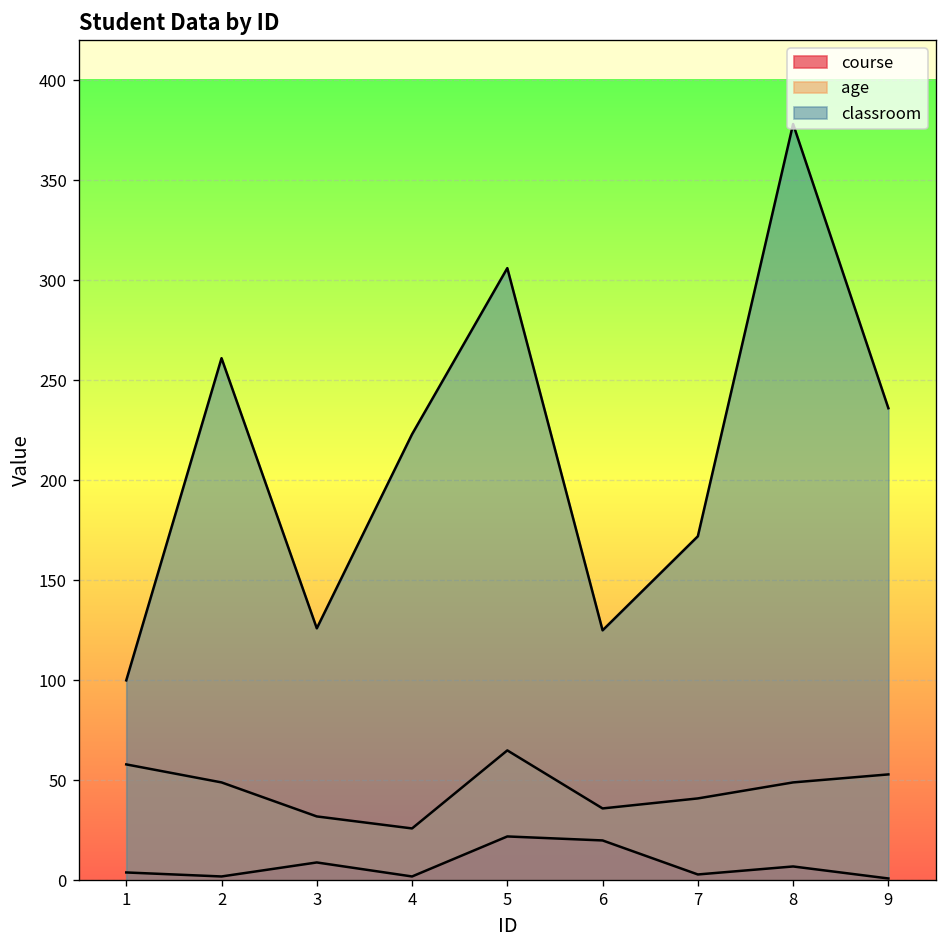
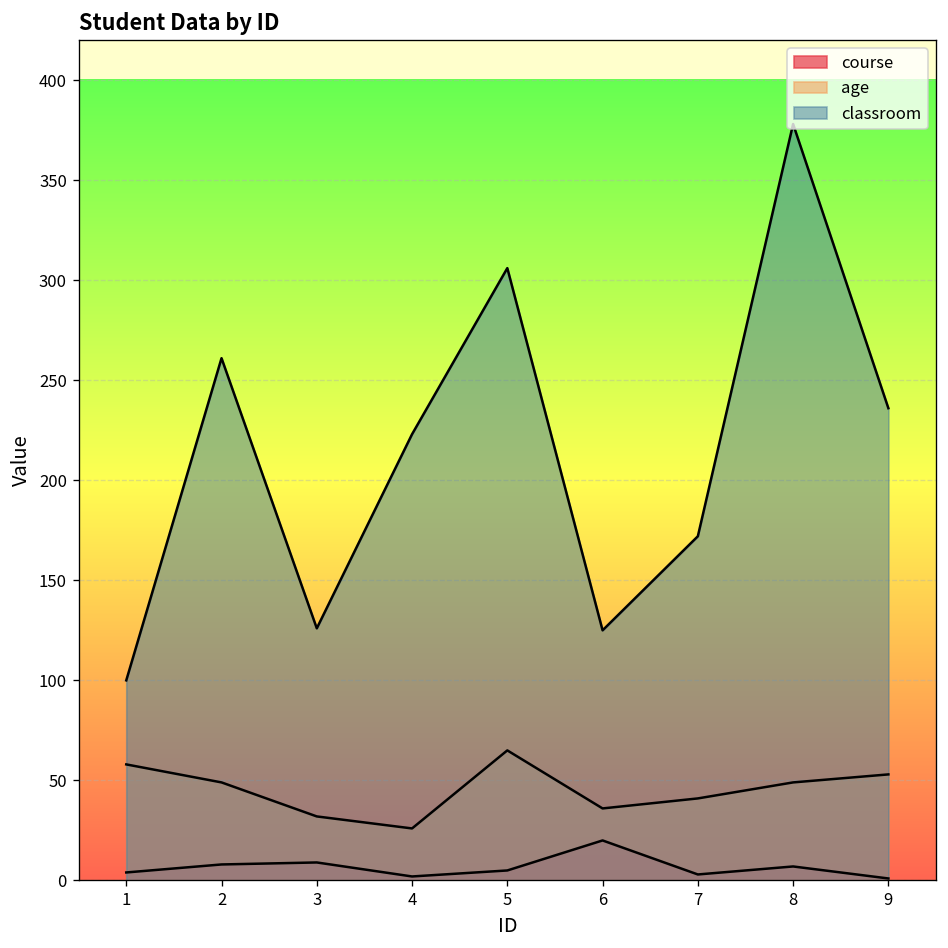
course, 2: 2 -> 8
course, 5: 22 -> 5
